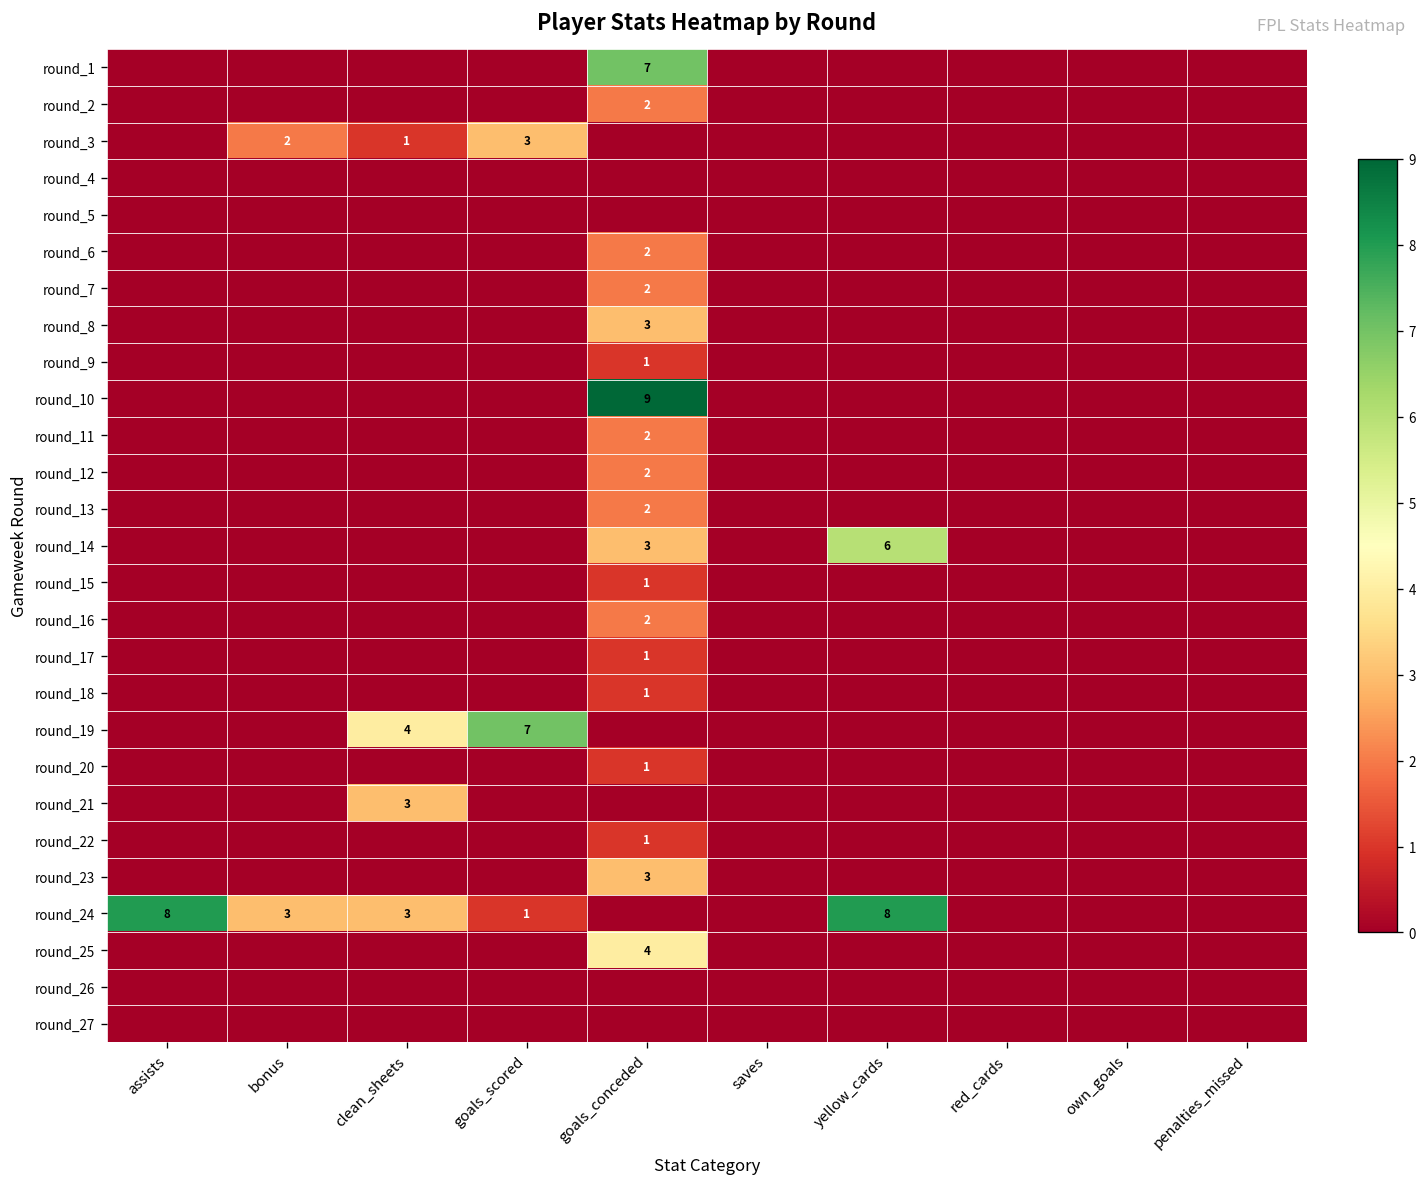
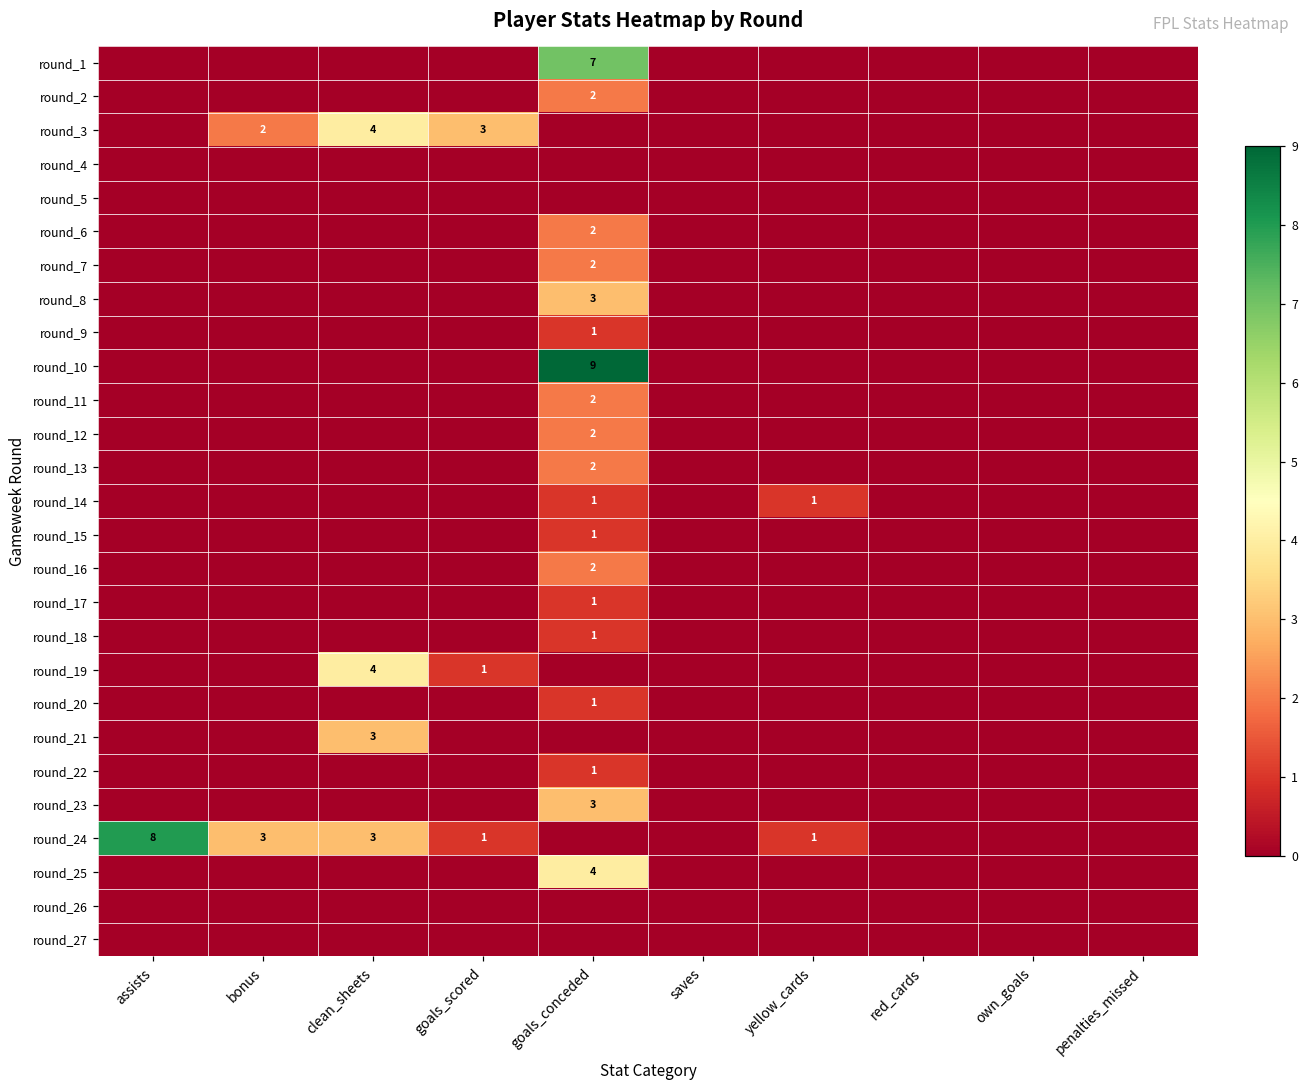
round_3, clean_sheets: 1 -> 4
round_14, goals_conceded: 3 -> 1
round_14, yellow_cards: 6 -> 1
round_19, goals_scored: 7 -> 1
round_24, yellow_cards: 8 -> 1
